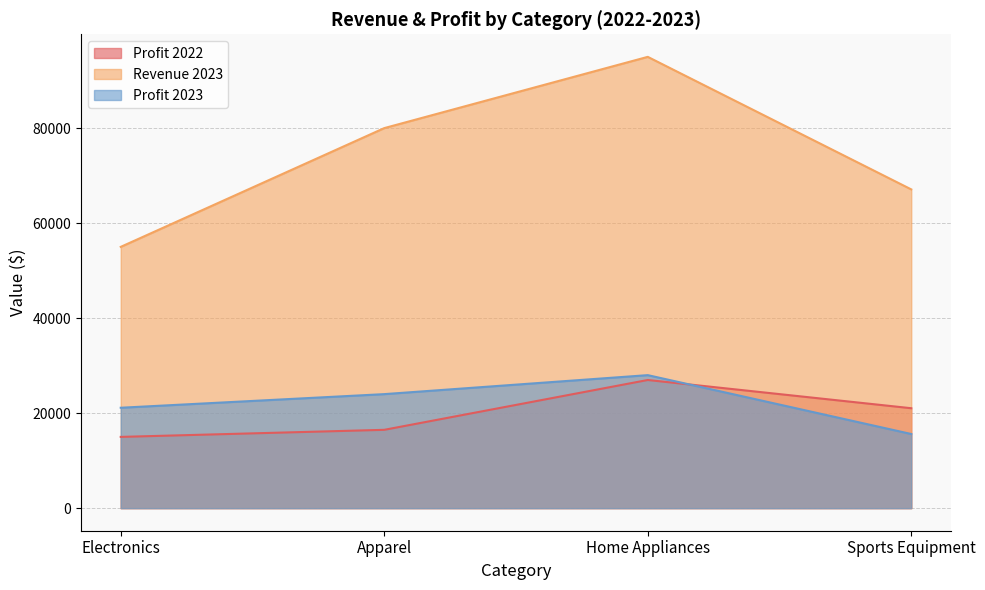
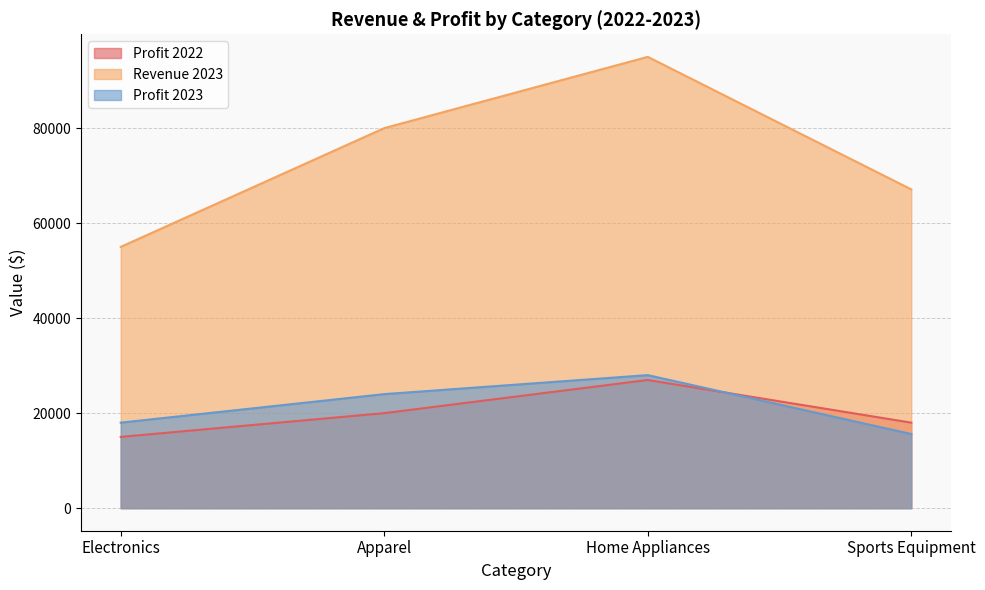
Profit 2023, Electronics: 21000 -> 18000
Profit 2022, Apparel: 16000 -> 20000
Profit 2022, Sports Equipment: 21000 -> 18000
